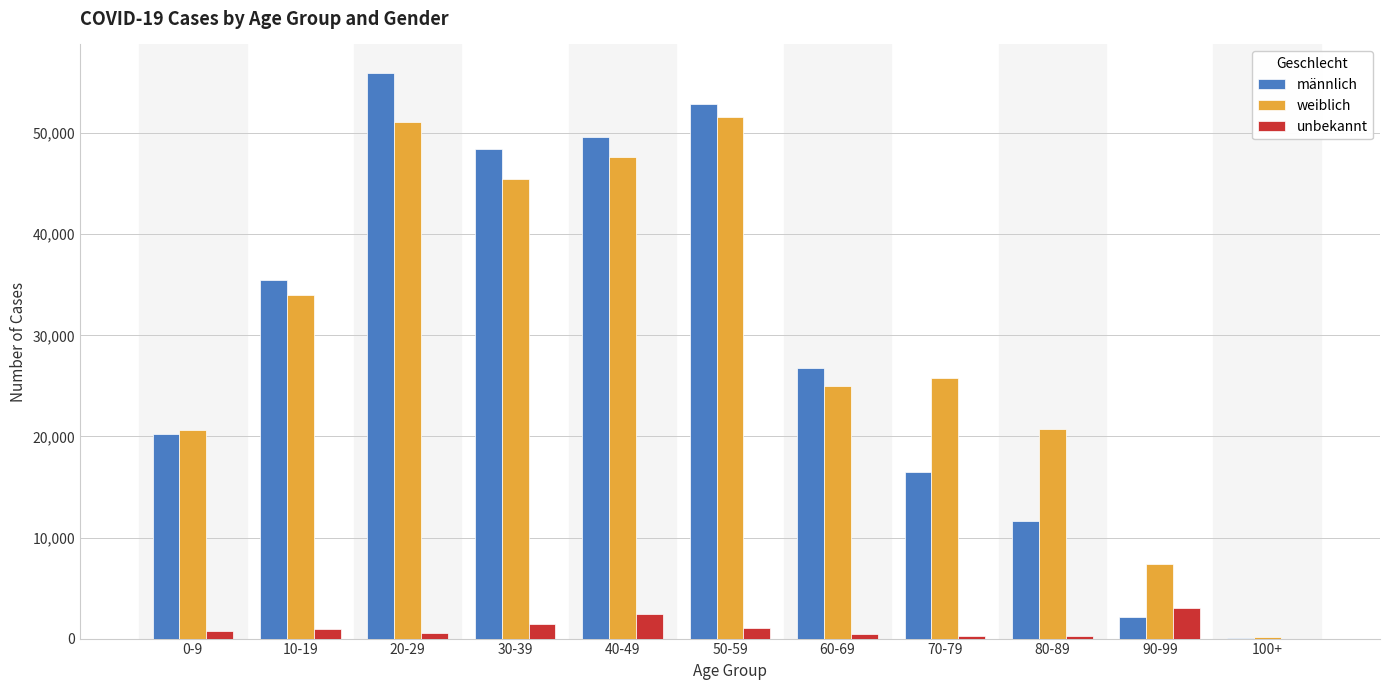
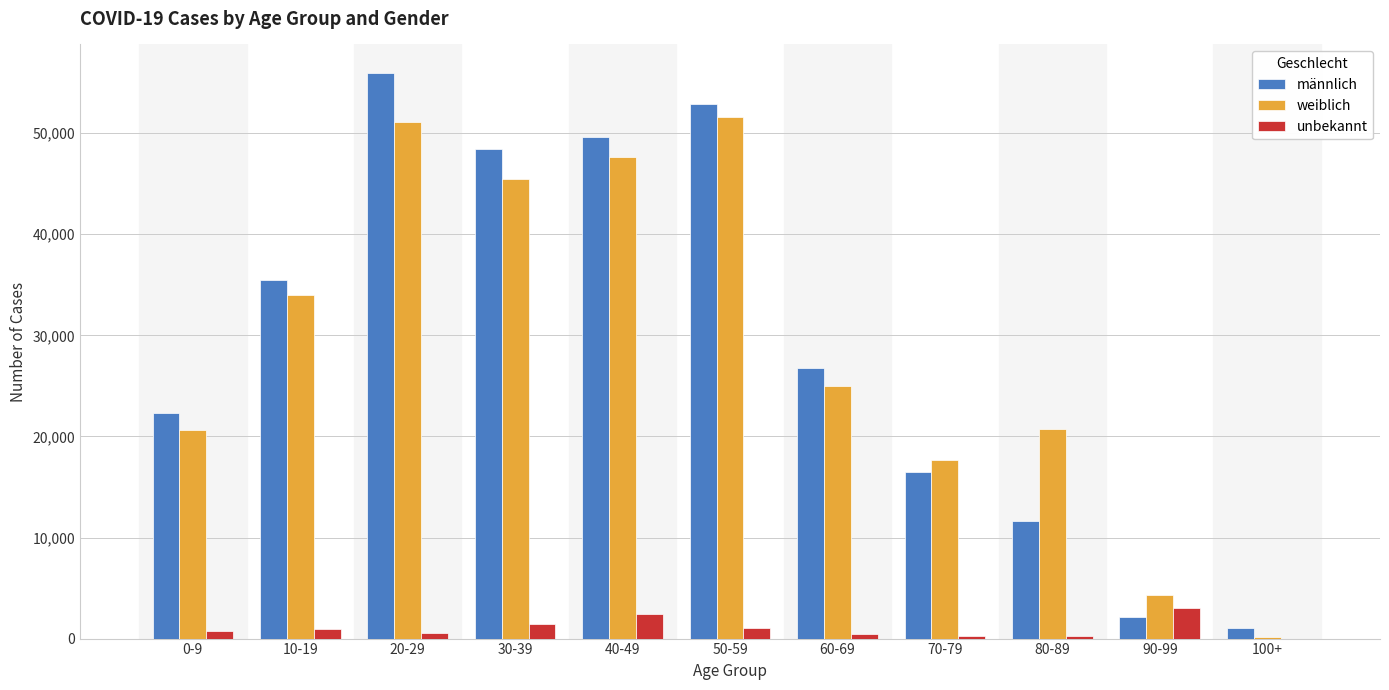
männlich, 0-9: 20,200 -> 22,300
weiblich, 70-79: 25,800 -> 17,600
weiblich, 90-99: 7,300 -> 4,300
männlich, 100+: 0 -> 1,100
